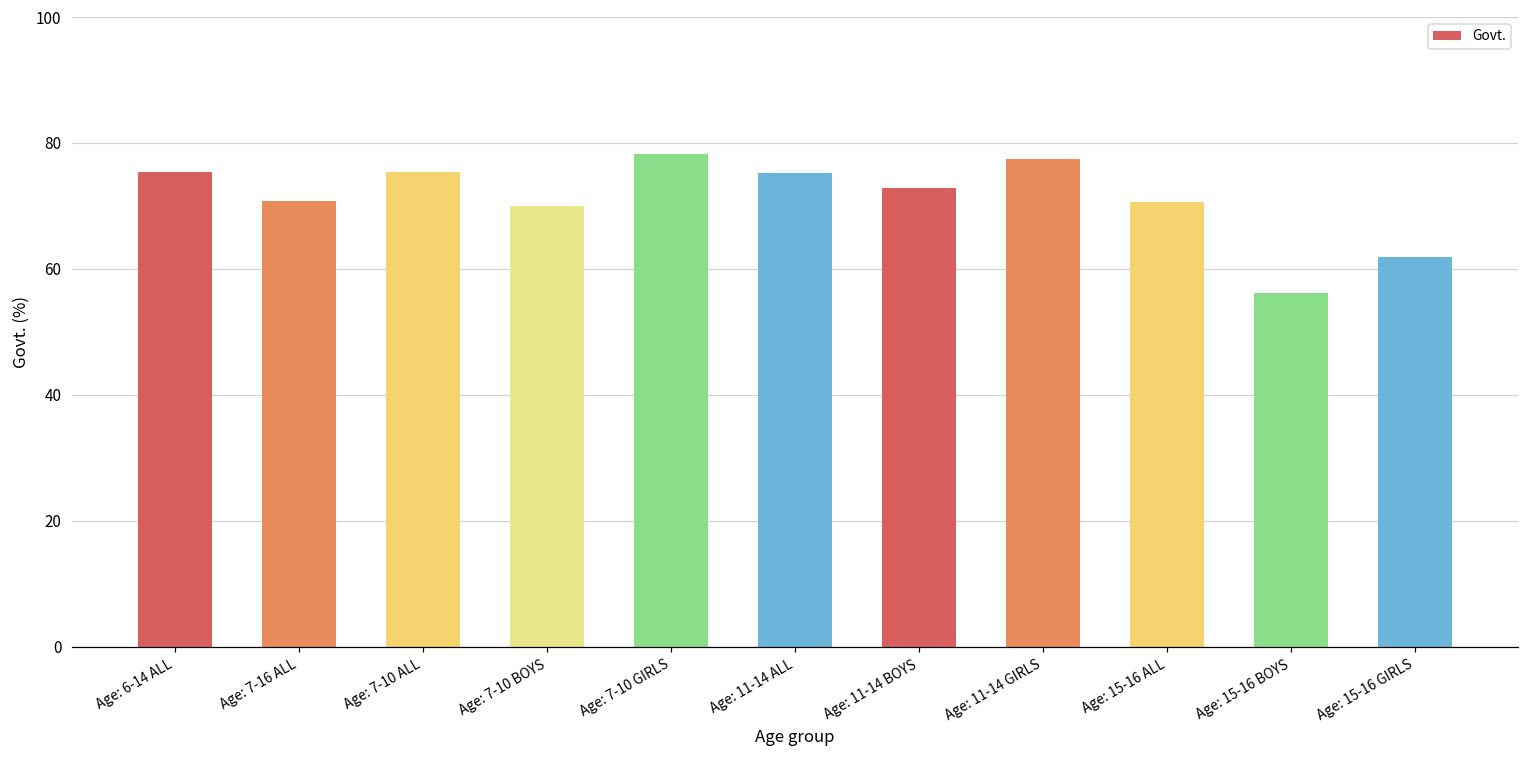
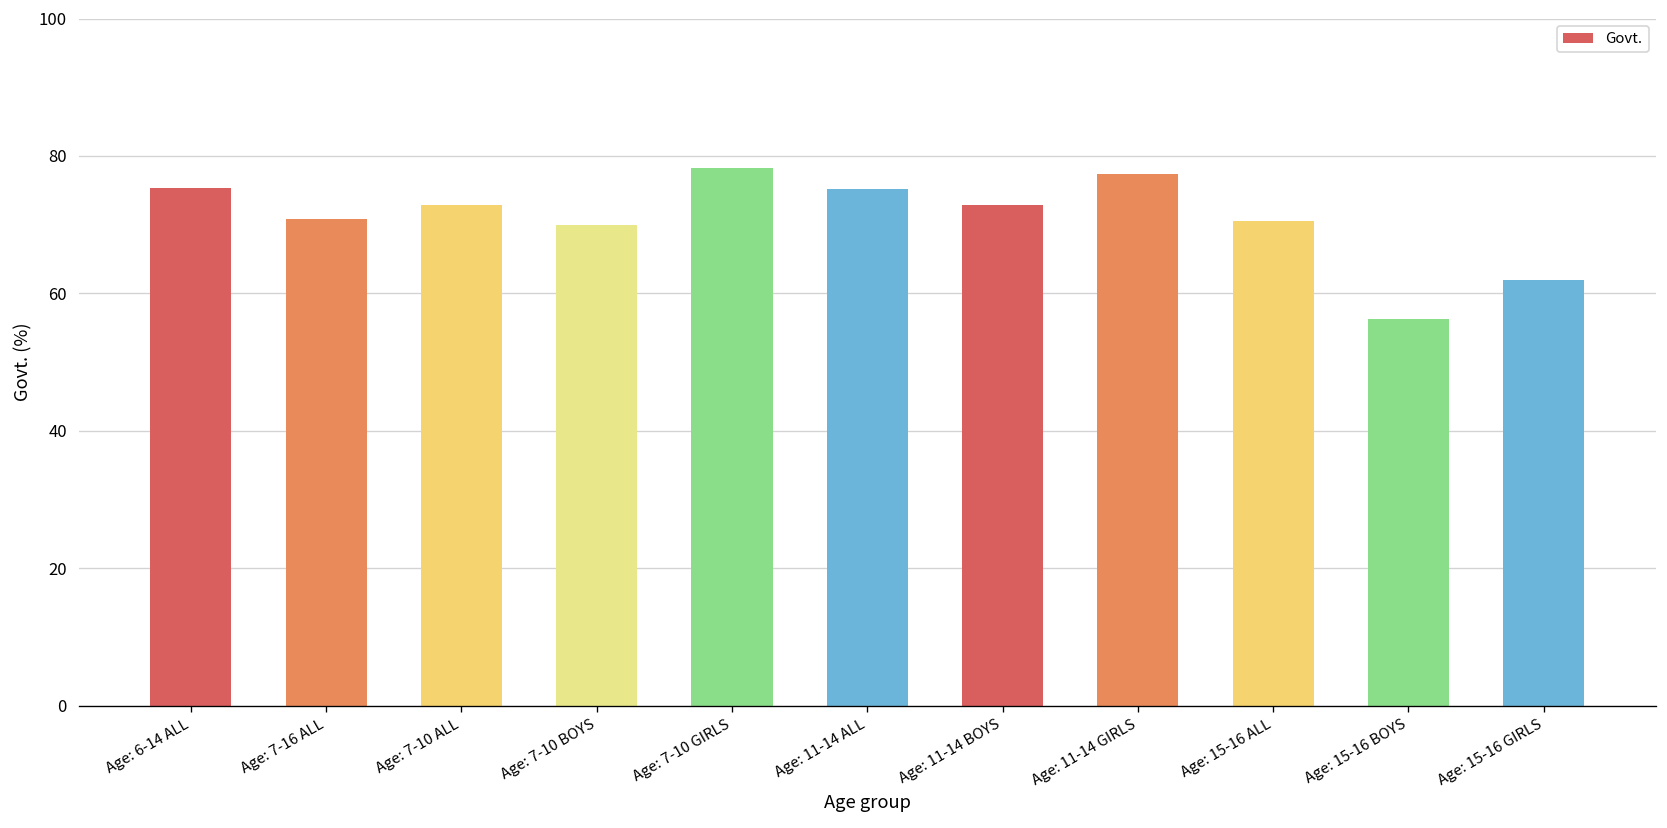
Age: 7-10 ALL: 75 -> 73
